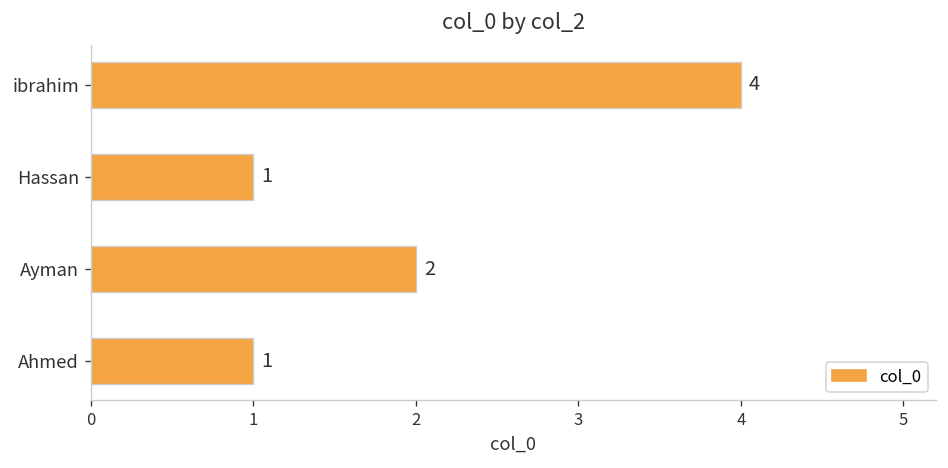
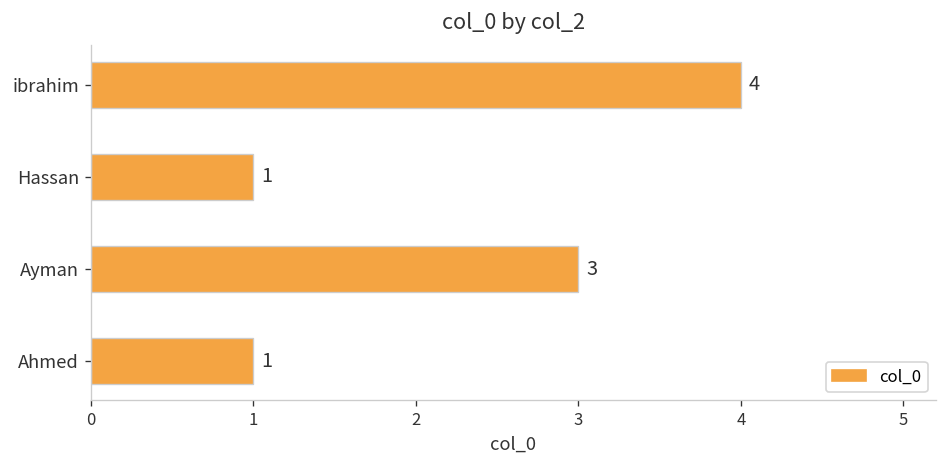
Ayman: 2 -> 3
